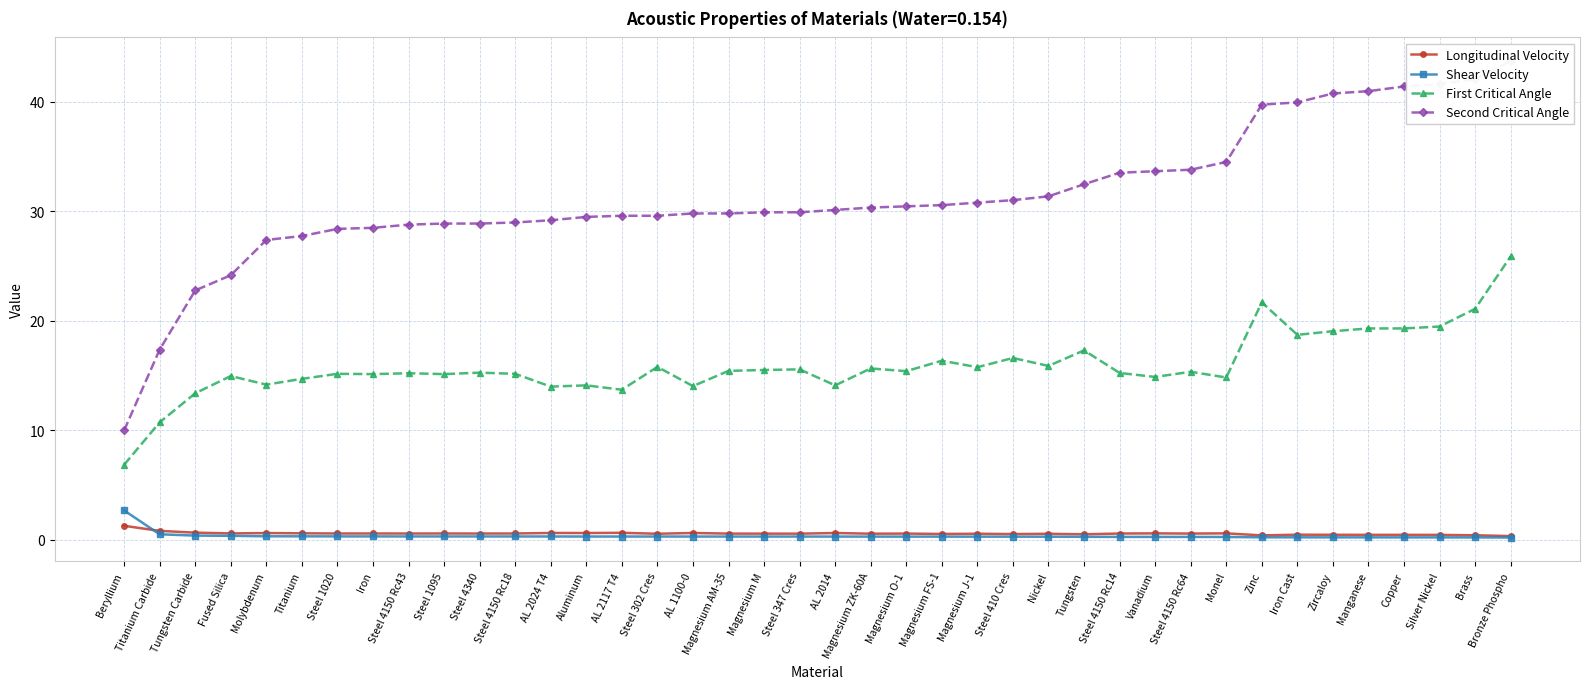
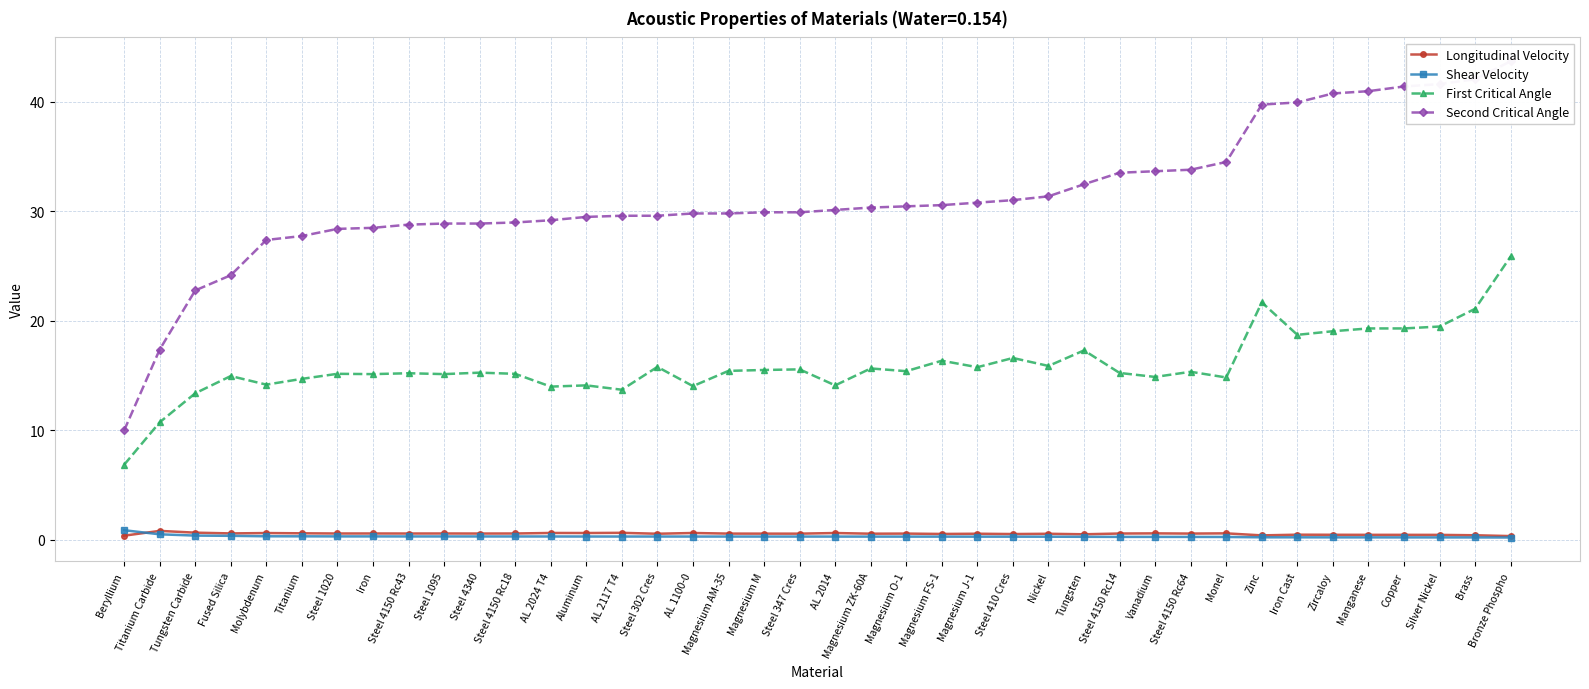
Longitudinal Velocity, Beryllium: 1.3 -> 0.4
Shear Velocity, Beryllium: 2.7 -> 0.9
